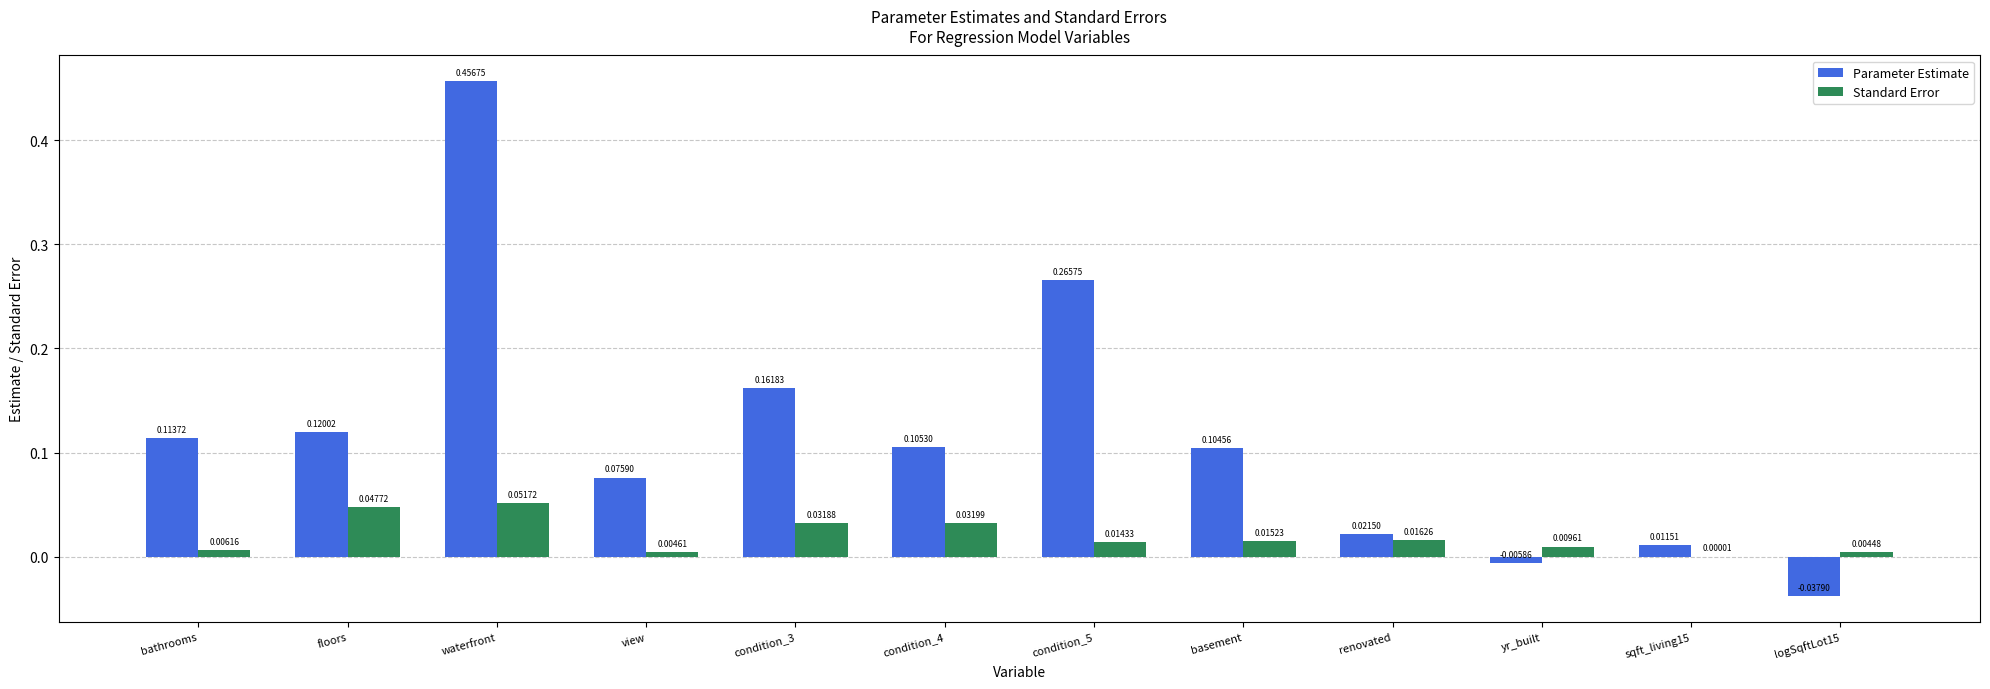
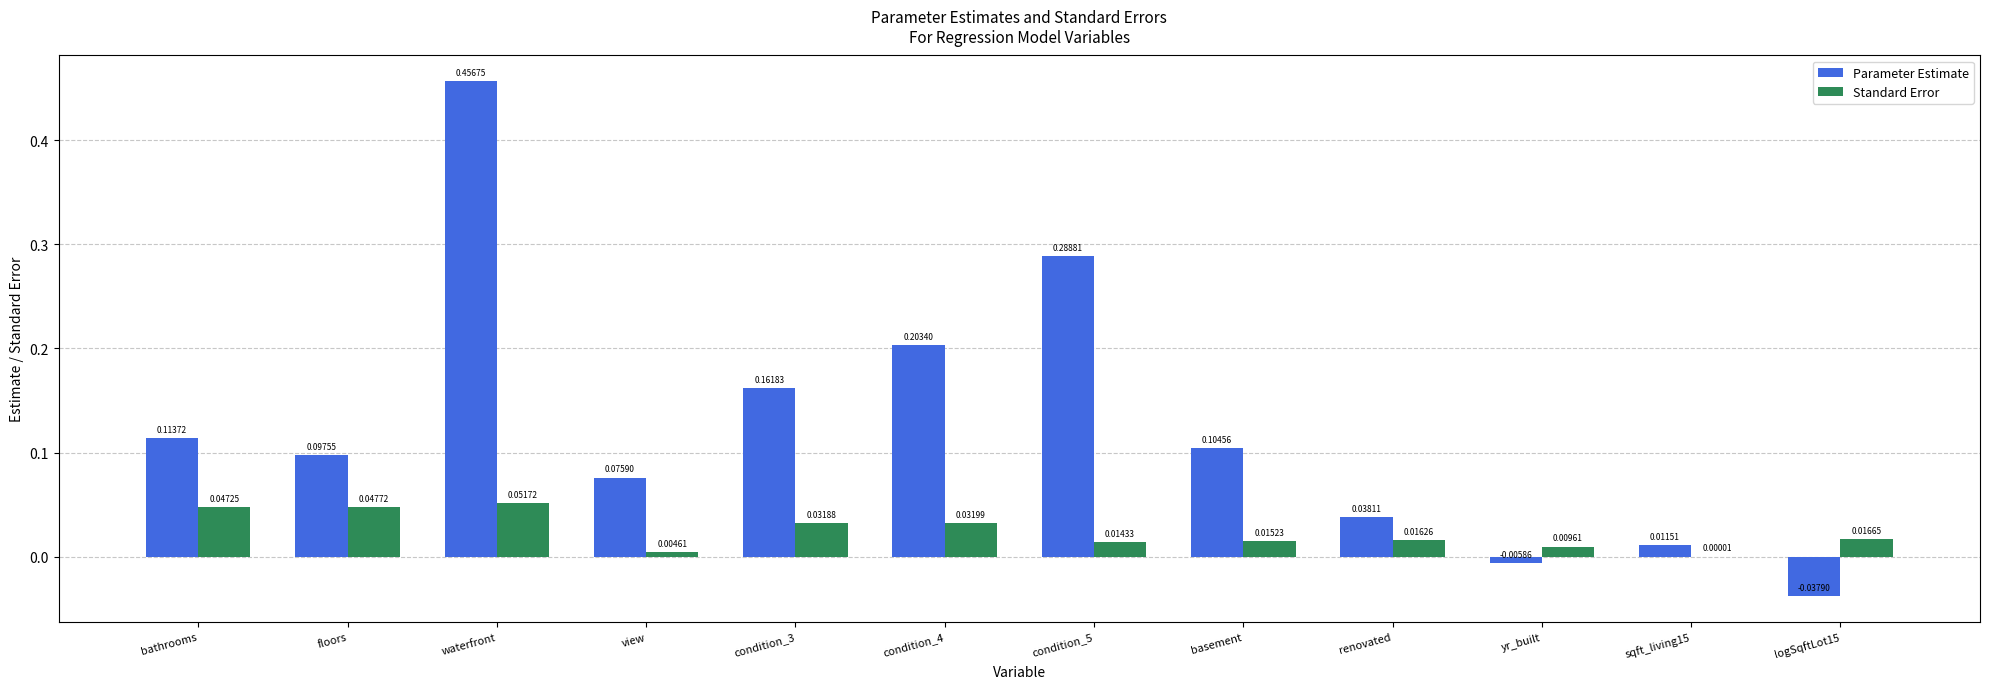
Standard Error, bathrooms: 0.00616 -> 0.04725
Parameter Estimate, floors: 0.12002 -> 0.09755
Parameter Estimate, condition_4: 0.10530 -> 0.20340
Parameter Estimate, condition_5: 0.26575 -> 0.28881
Parameter Estimate, renovated: 0.02150 -> 0.03811
Standard Error, logSqftLot15: 0.00448 -> 0.01665
